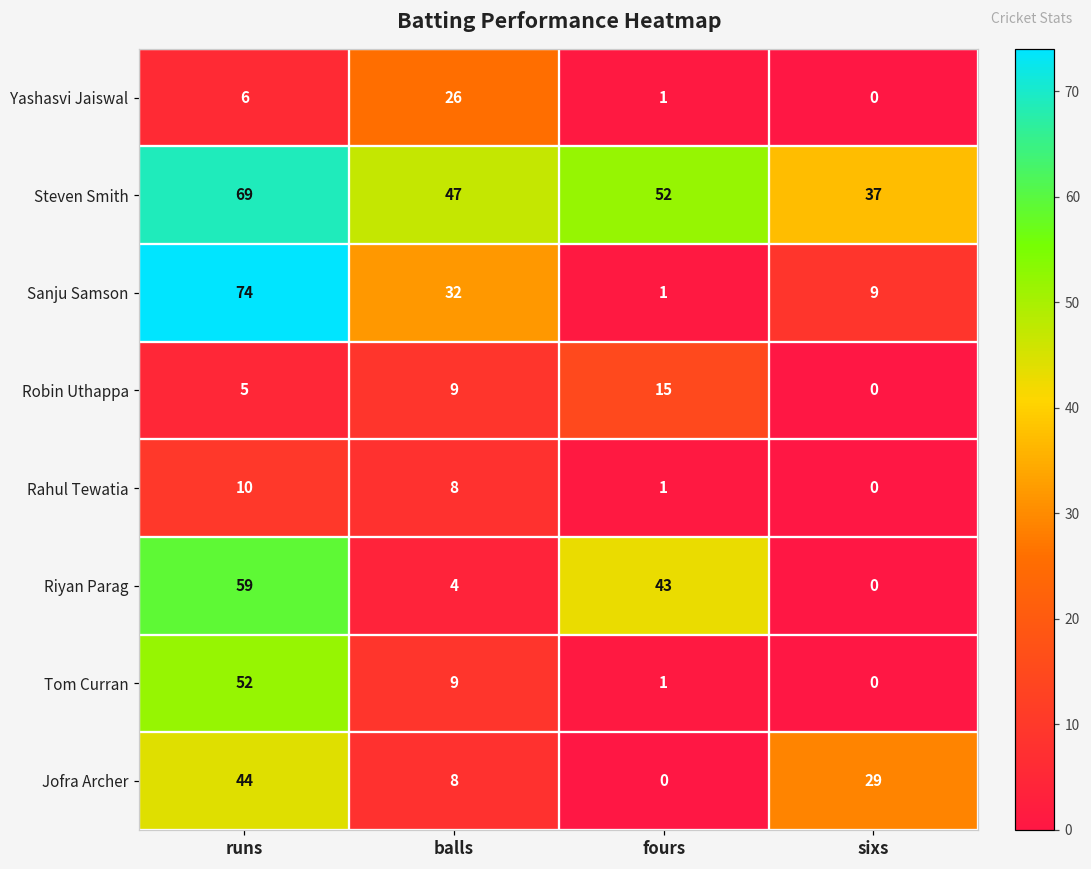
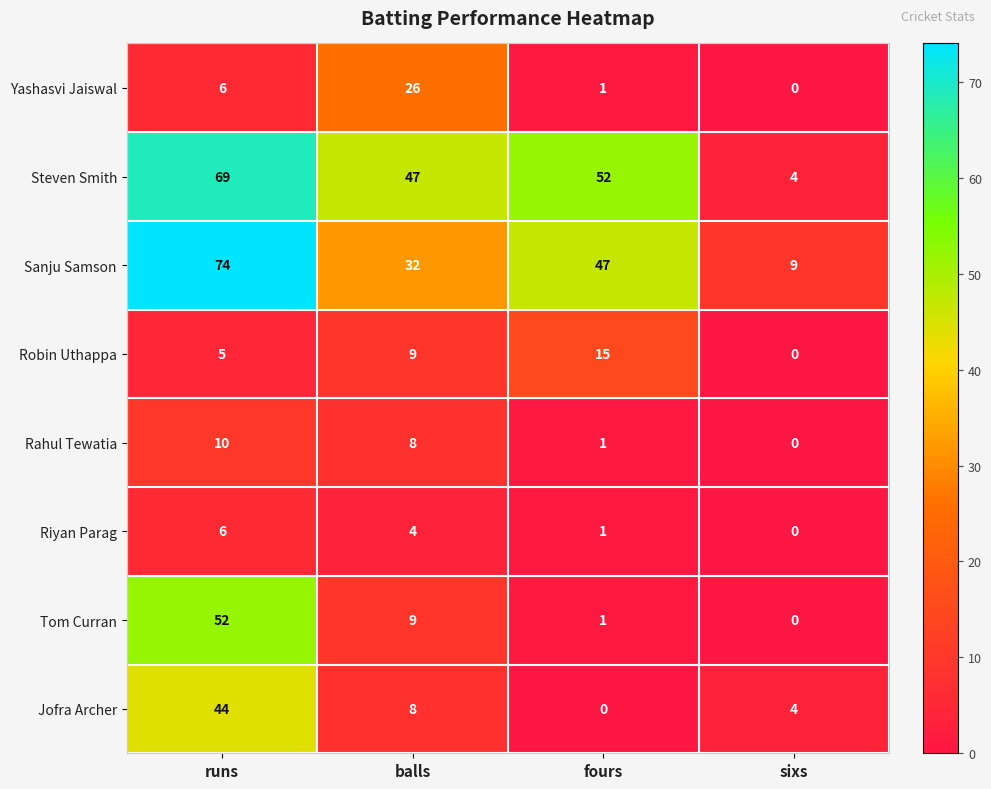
Steven Smith, sixs: 37 -> 4
Sanju Samson, fours: 1 -> 47
Riyan Parag, runs: 59 -> 6
Riyan Parag, fours: 43 -> 1
Jofra Archer, sixs: 29 -> 4
